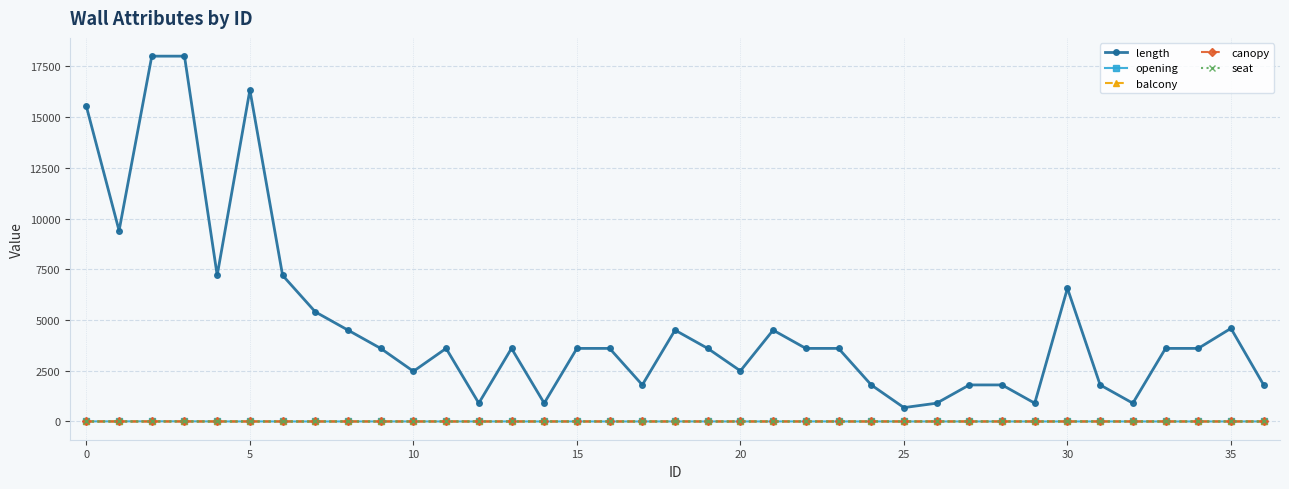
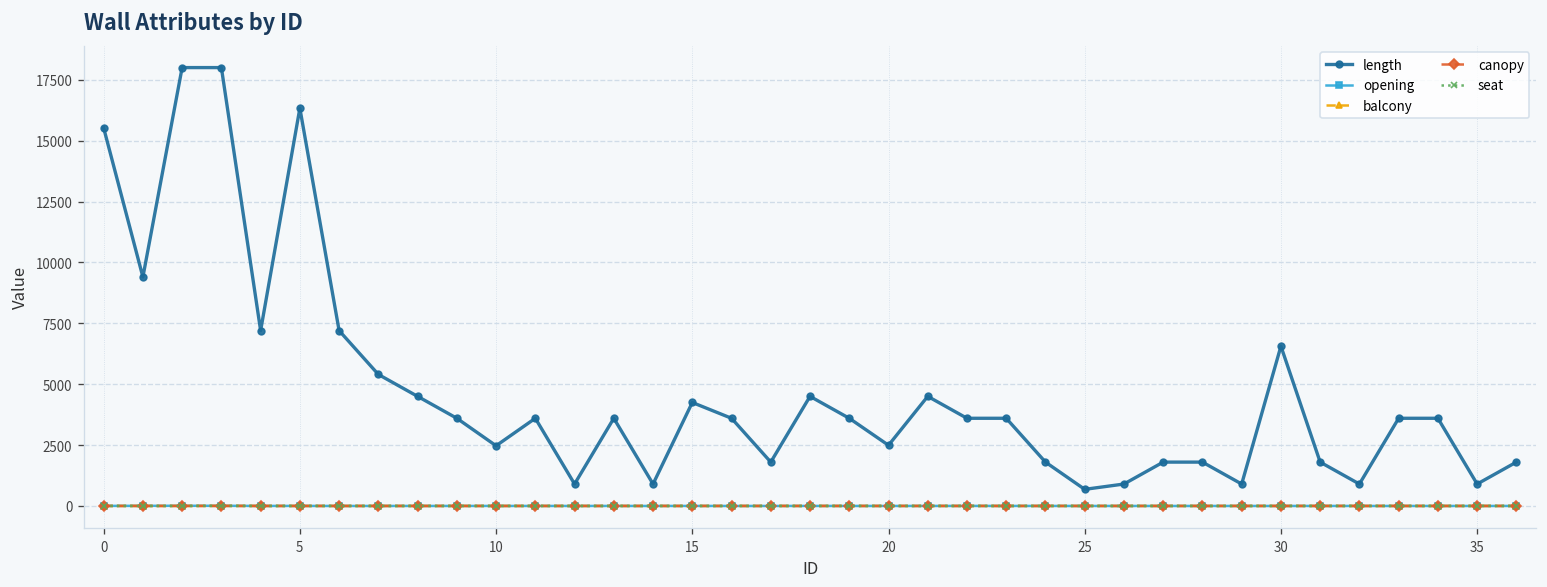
length, 15: 3600 -> 4200
length, 35: 4600 -> 900
